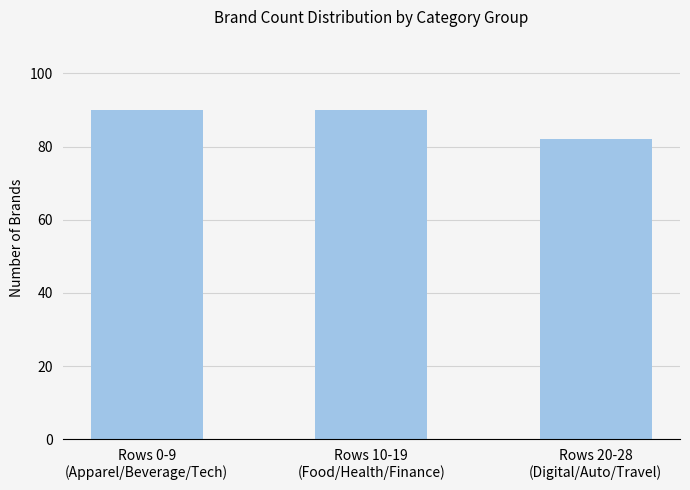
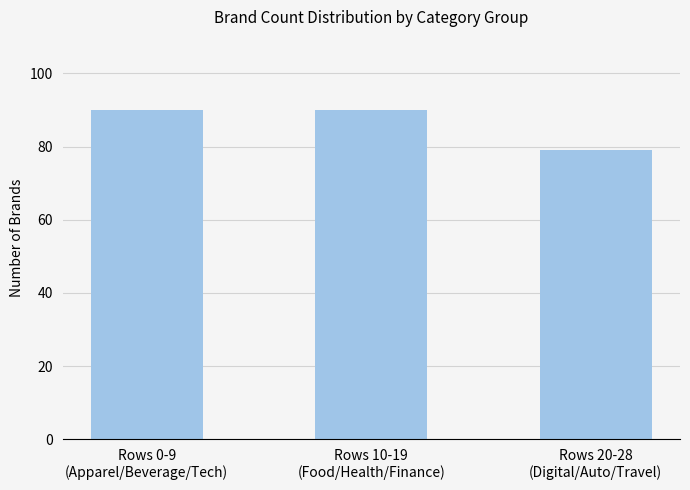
Rows 20-28 (Digital/Auto/Travel): 82 -> 79
